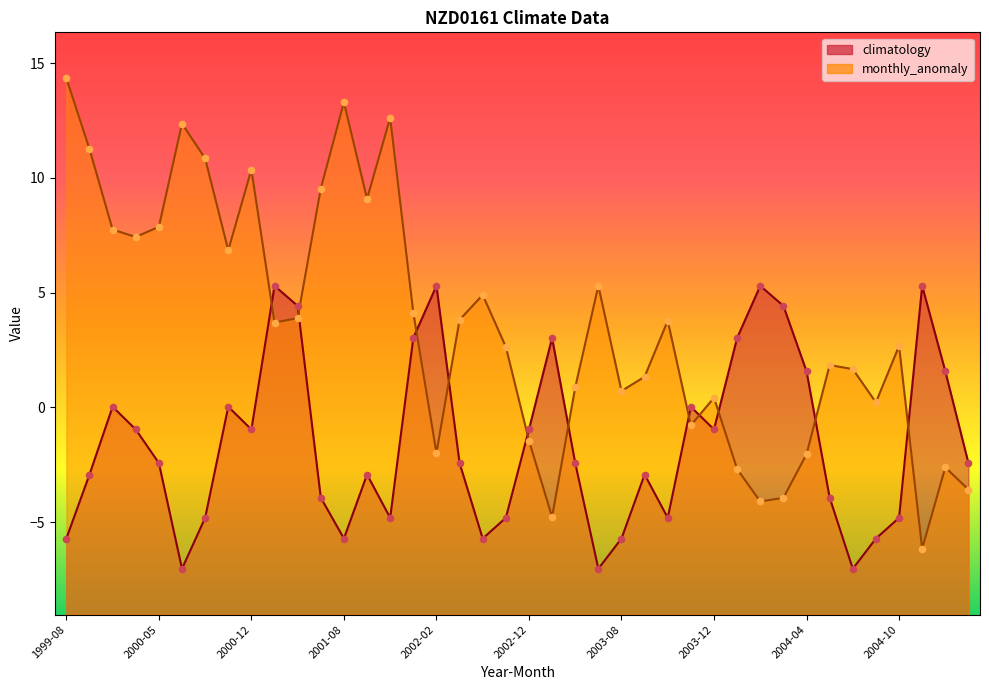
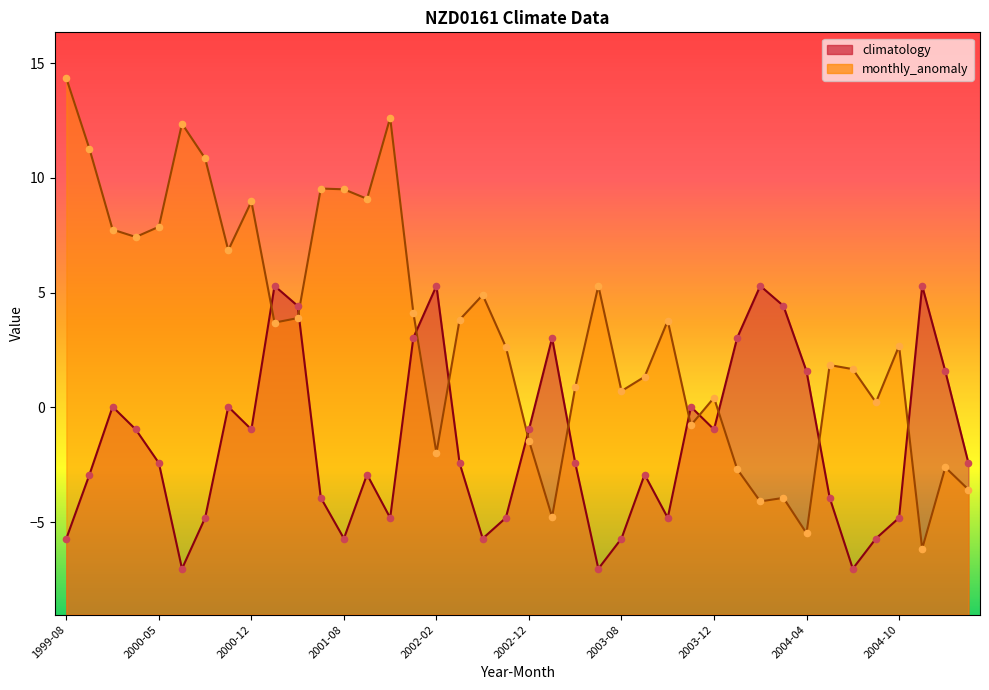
monthly_anomaly, 2000-12: 10.4 -> 9.0
monthly_anomaly, 2001-08: 13.3 -> 9.5
monthly_anomaly, 2004-04: -2.0 -> -5.5
